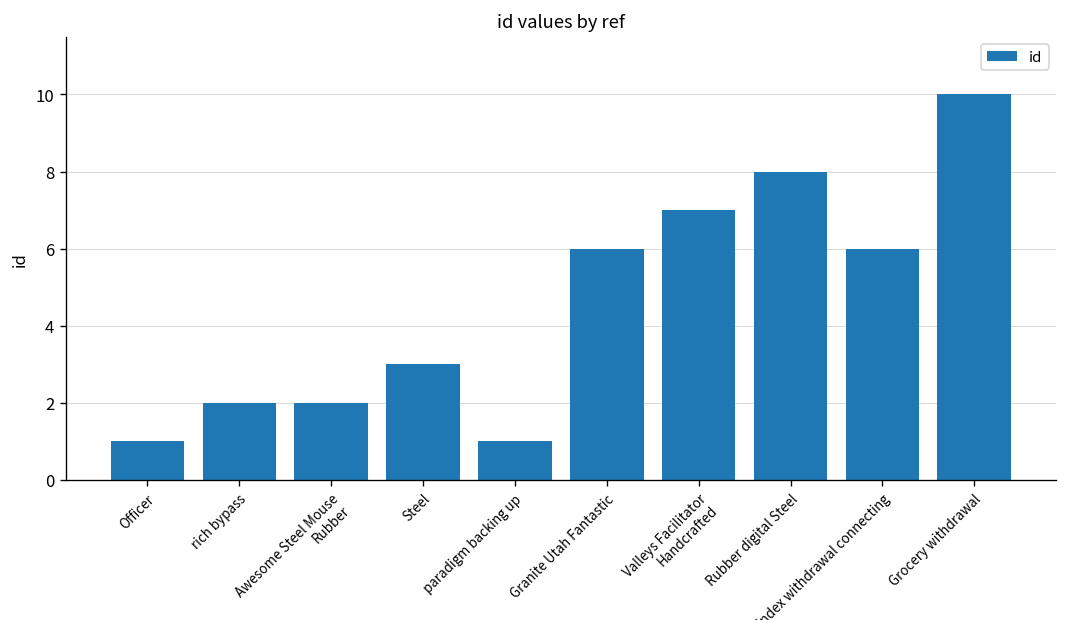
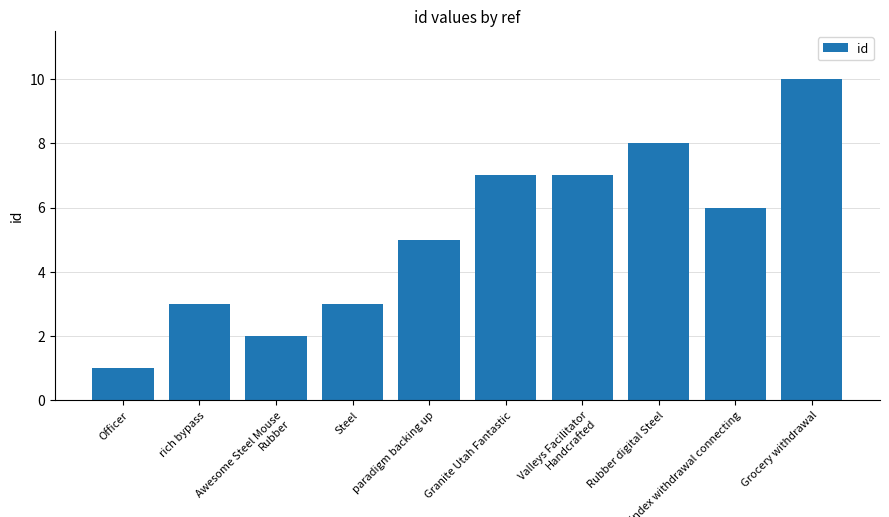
rich bypass: 2 -> 3
paradigm backing up: 1 -> 5
Granite Utah Fantastic: 6 -> 7
